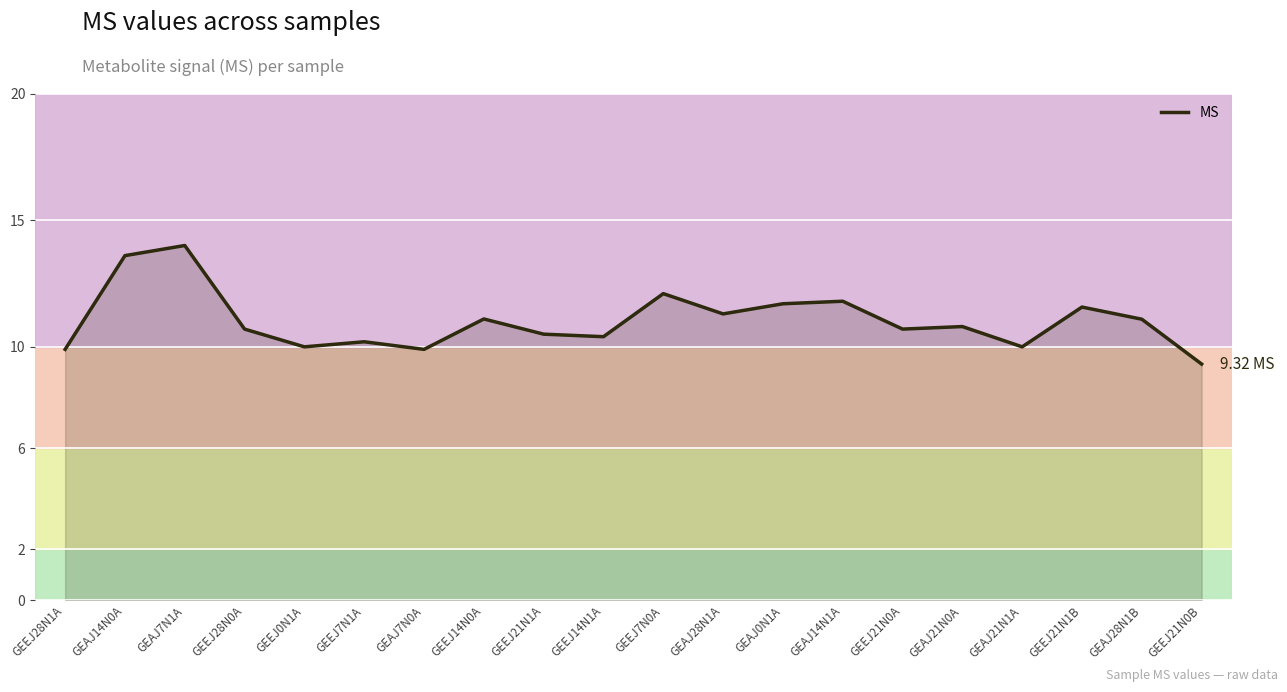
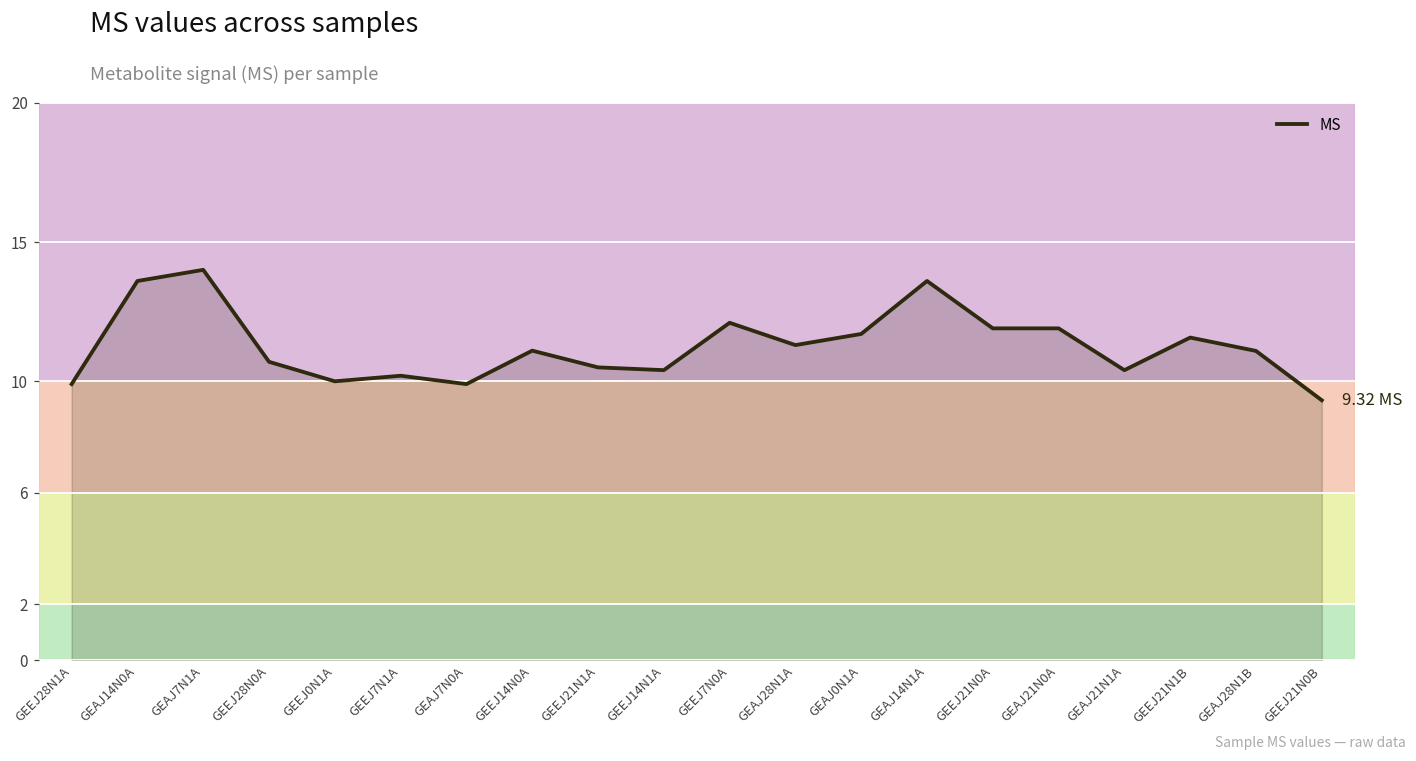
GEAJ14N1A: 11.8 -> 13.6
GEEJ21N0A: 10.7 -> 11.9
GEAJ21N0A: 10.8 -> 11.9
GEAJ21N1A: 10.0 -> 10.4
